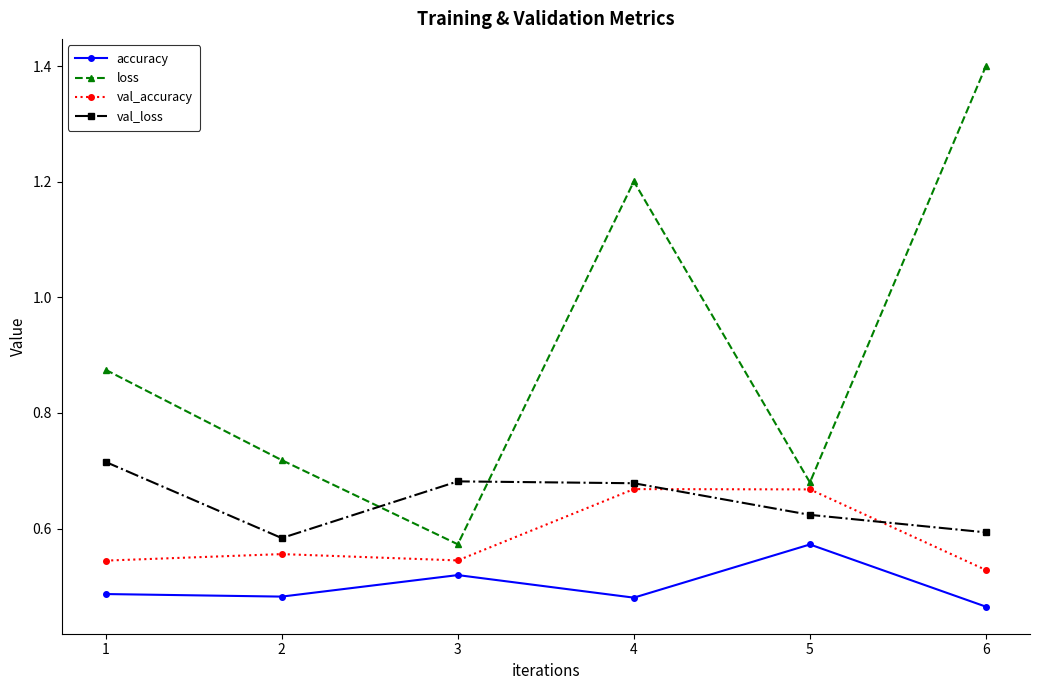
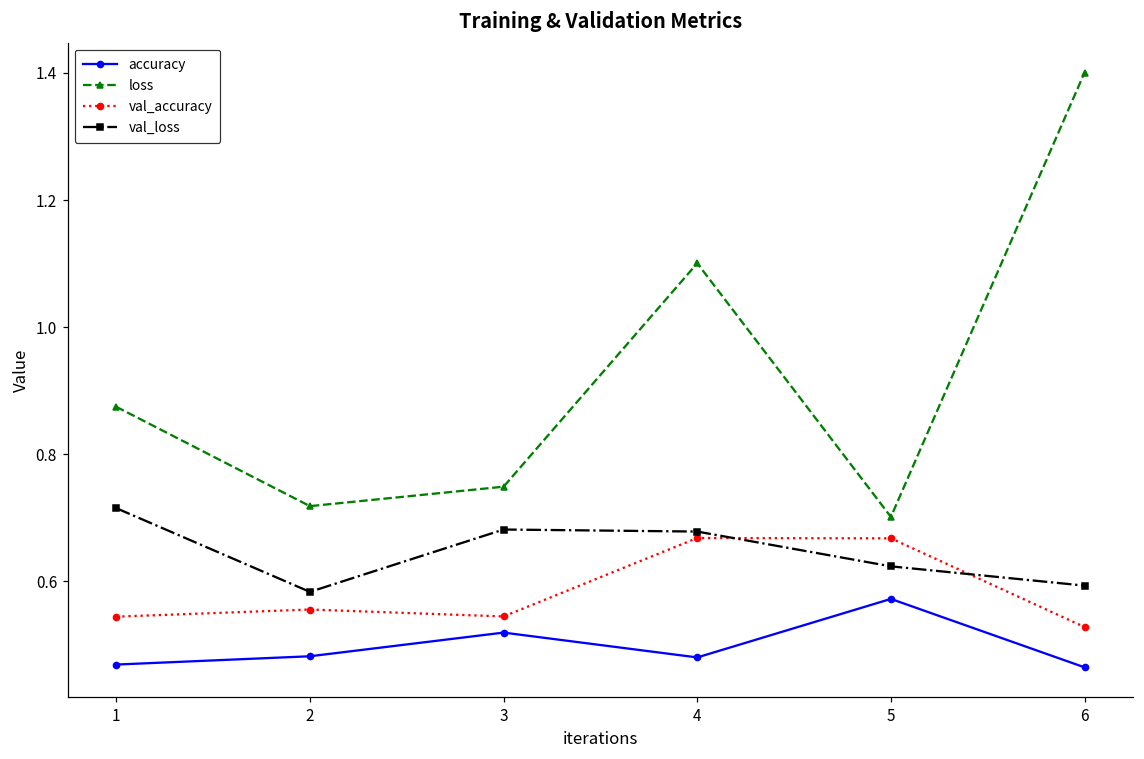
accuracy, 1: 0.49 -> 0.47
loss, 3: 0.57 -> 0.75
loss, 4: 1.20 -> 1.10
loss, 5: 0.68 -> 0.70
